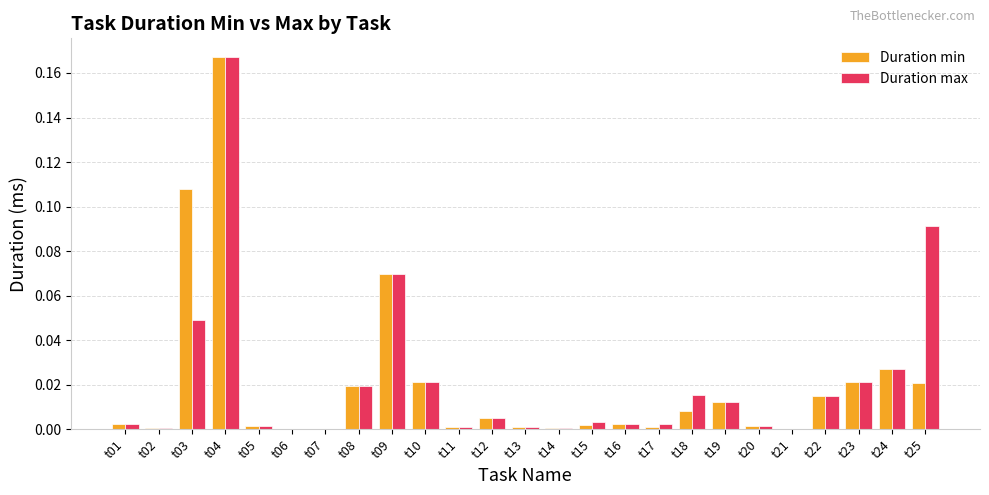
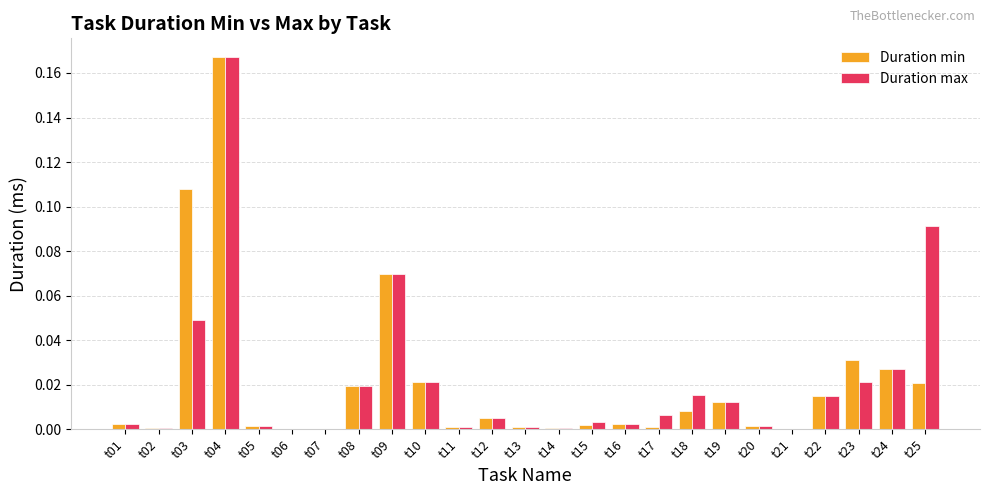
Duration max, t17: 0.002 -> 0.006
Duration min, t23: 0.021 -> 0.031
